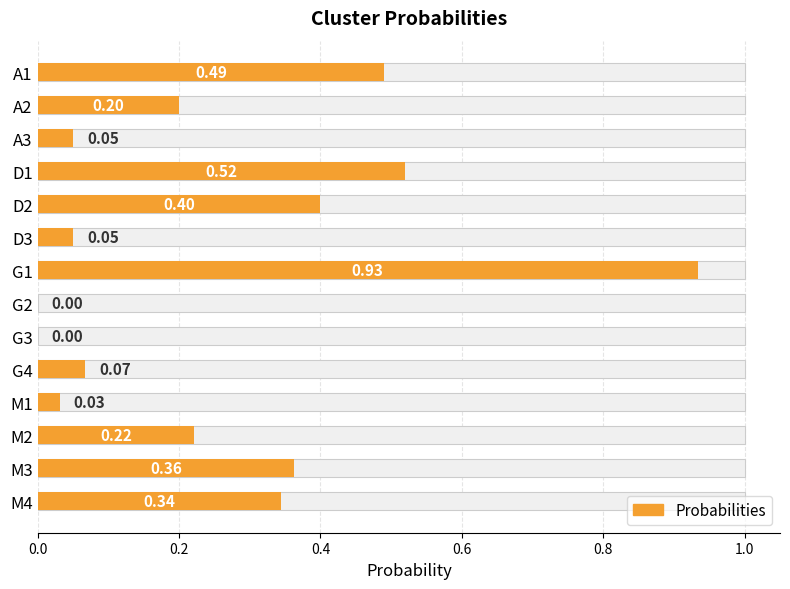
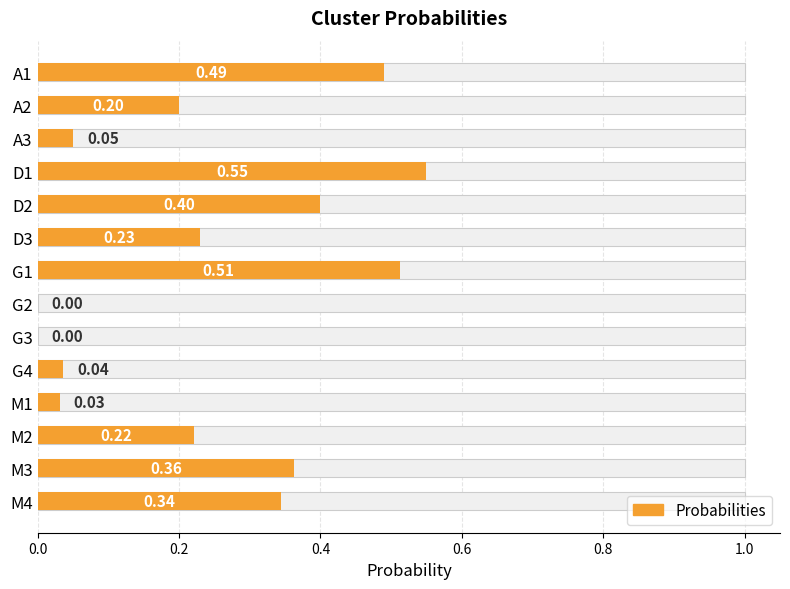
Probabilities, D1: 0.52 -> 0.55
Probabilities, D3: 0.05 -> 0.23
Probabilities, G1: 0.93 -> 0.51
Probabilities, G4: 0.07 -> 0.04
